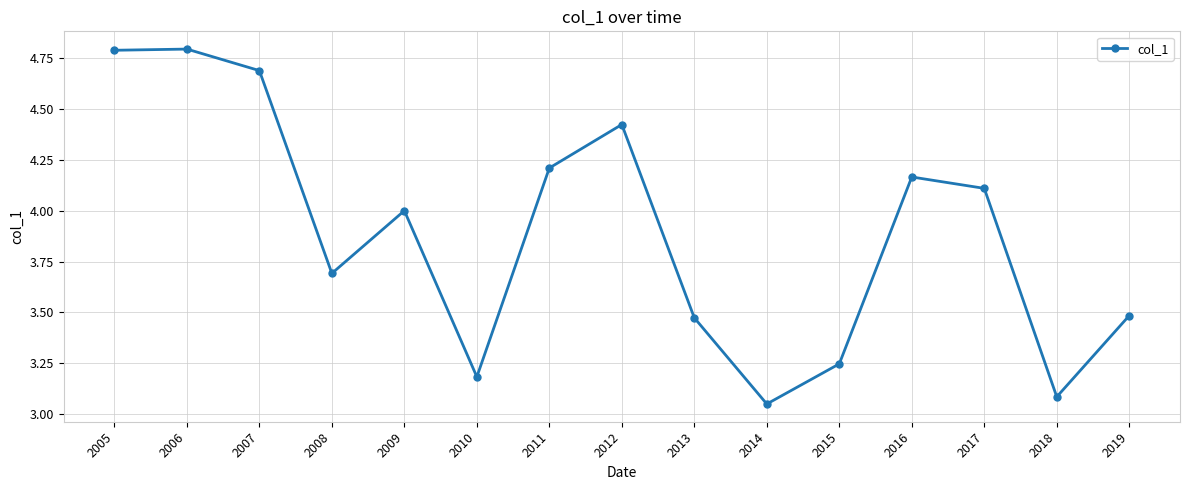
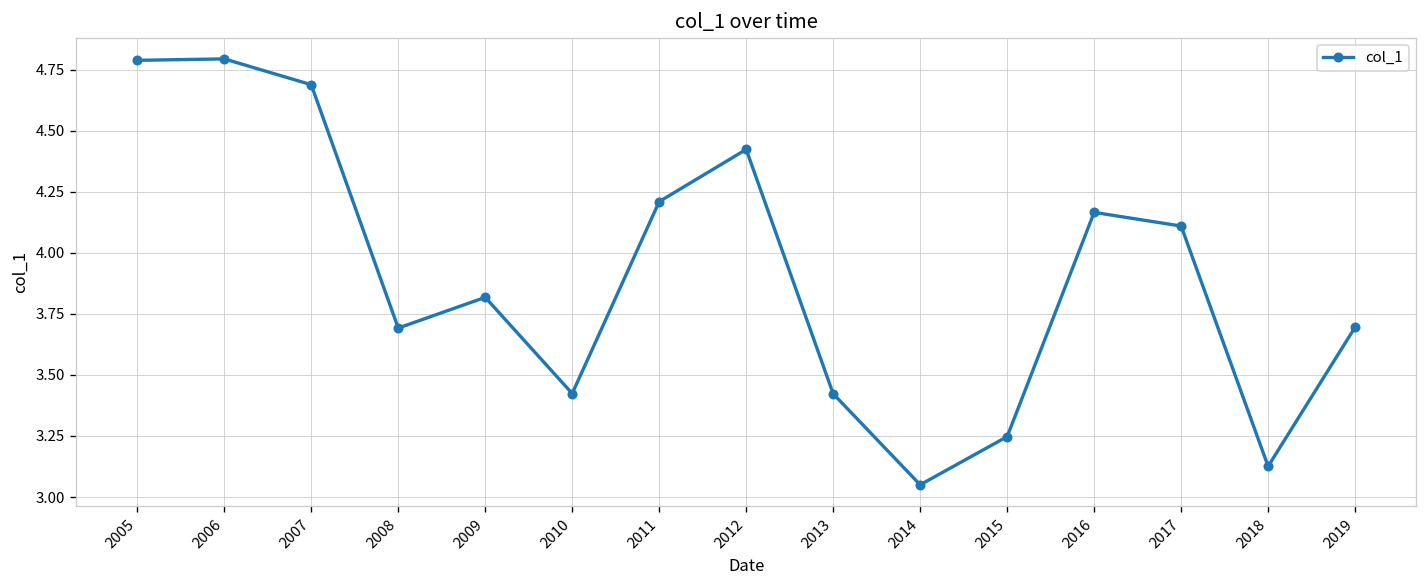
2009: 4.00 -> 3.82
2010: 3.18 -> 3.42
2013: 3.47 -> 3.42
2018: 3.09 -> 3.13
2019: 3.48 -> 3.70
